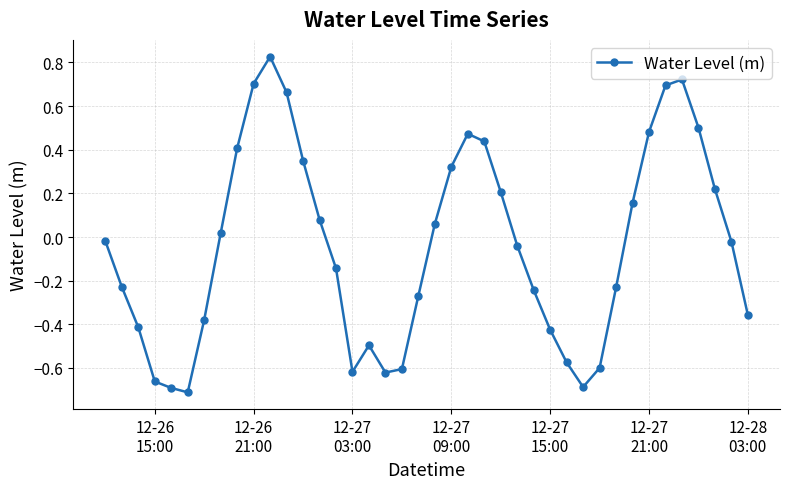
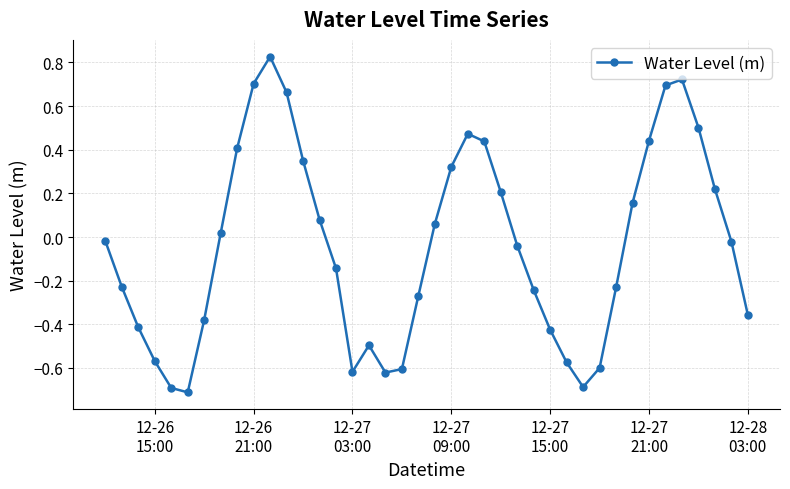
12-26 15:00: -0.66 -> -0.57
12-27 21:00: 0.48 -> 0.44
